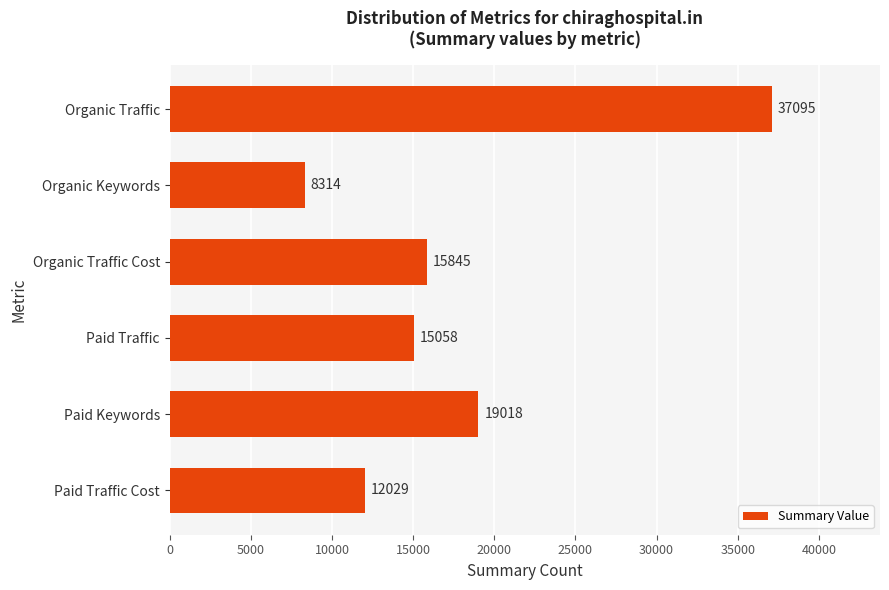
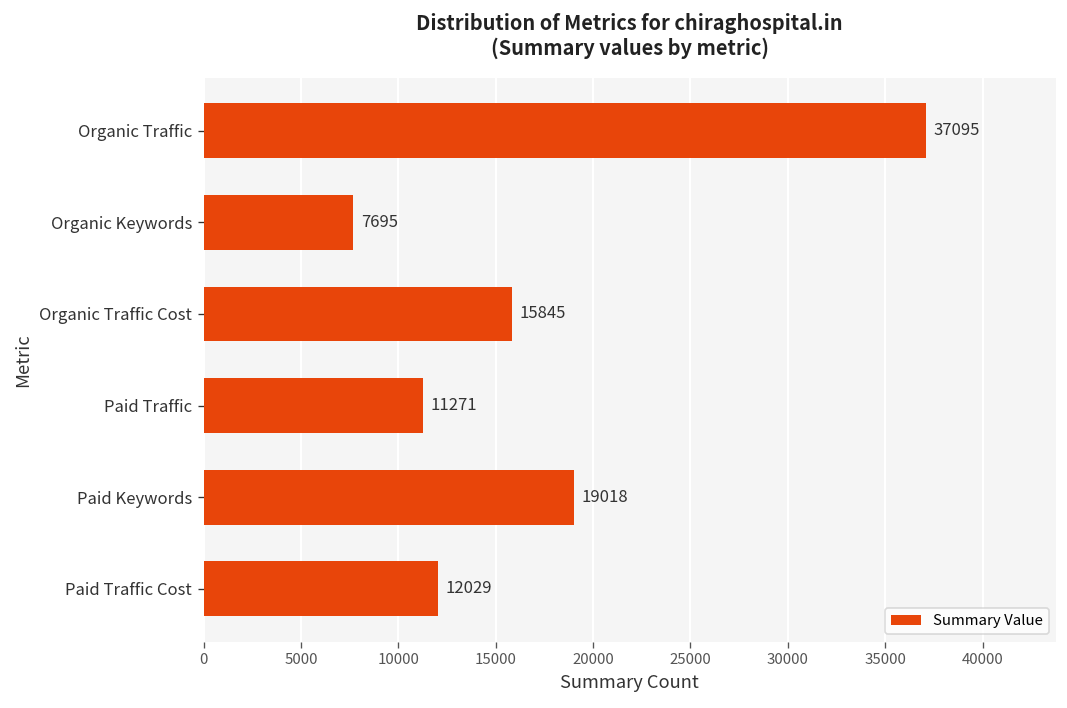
Organic Keywords: 8314 -> 7695
Paid Traffic: 15058 -> 11271
